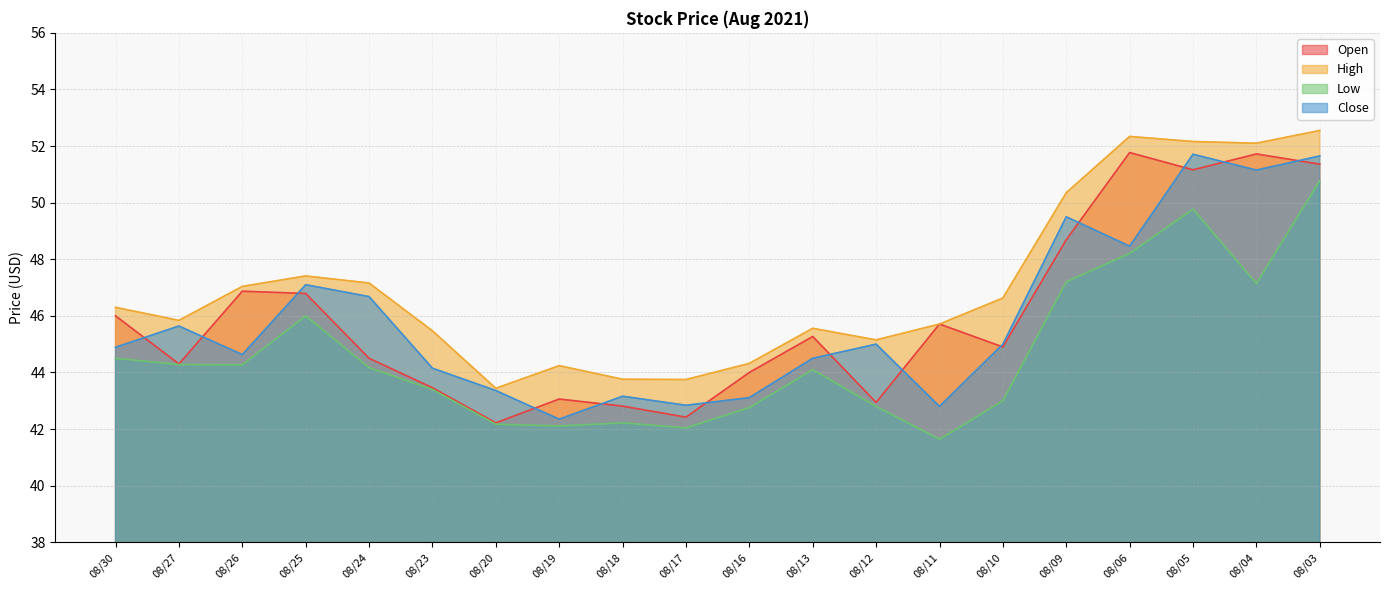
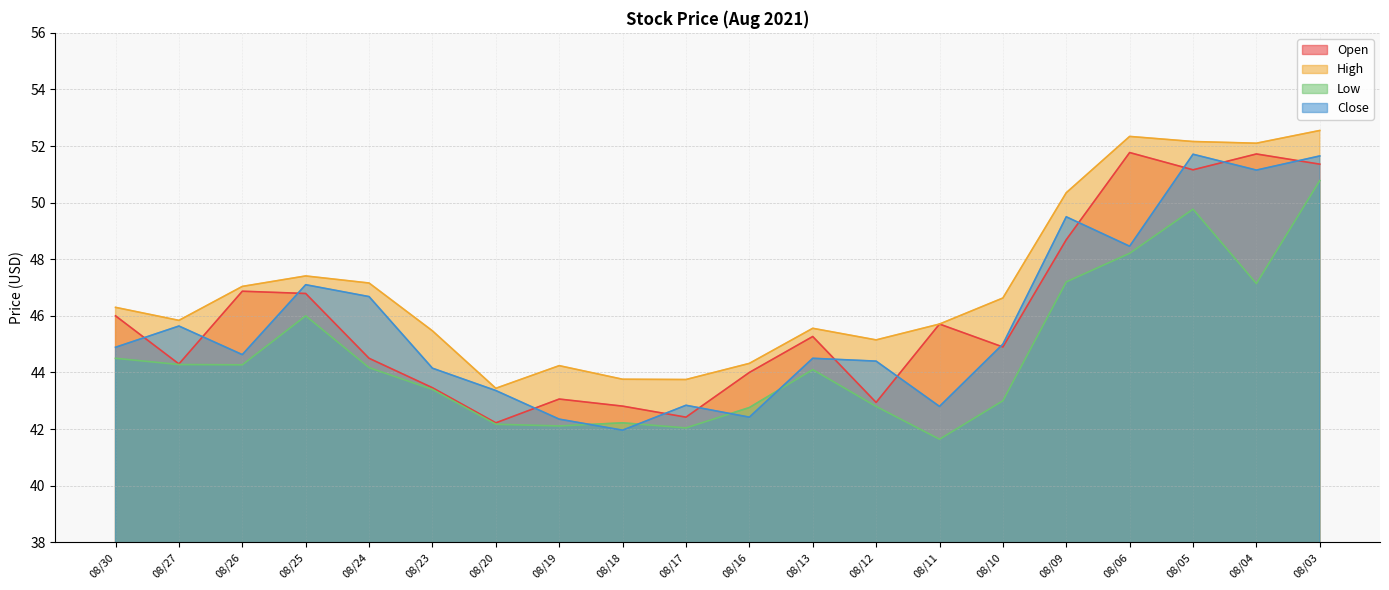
Close, 08/18: 43.2 -> 42.0
Close, 08/16: 43.1 -> 42.4
Close, 08/12: 45.0 -> 44.4
